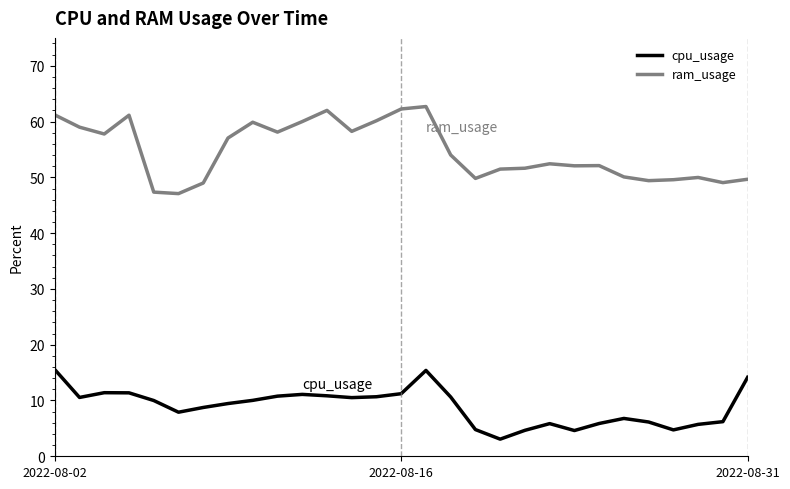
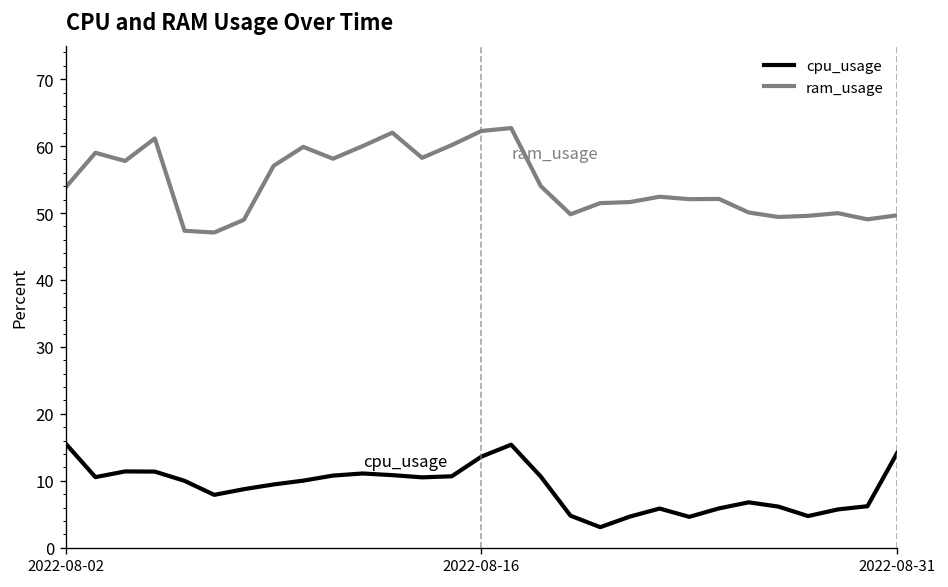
ram_usage, 2022-08-02: 61 -> 54
cpu_usage, 2022-08-16: 11 -> 14
